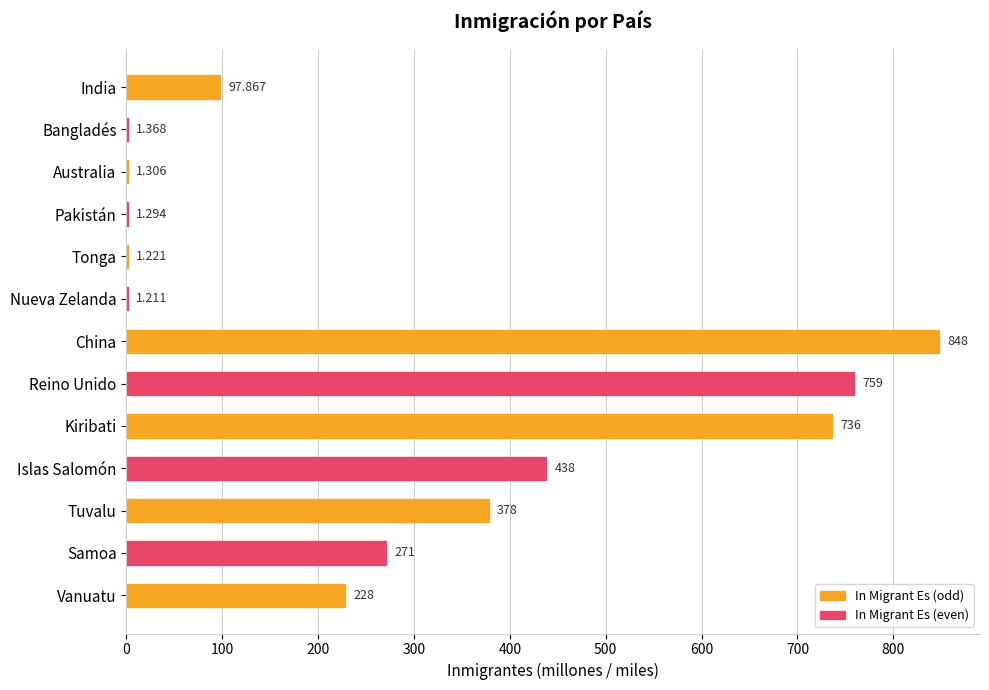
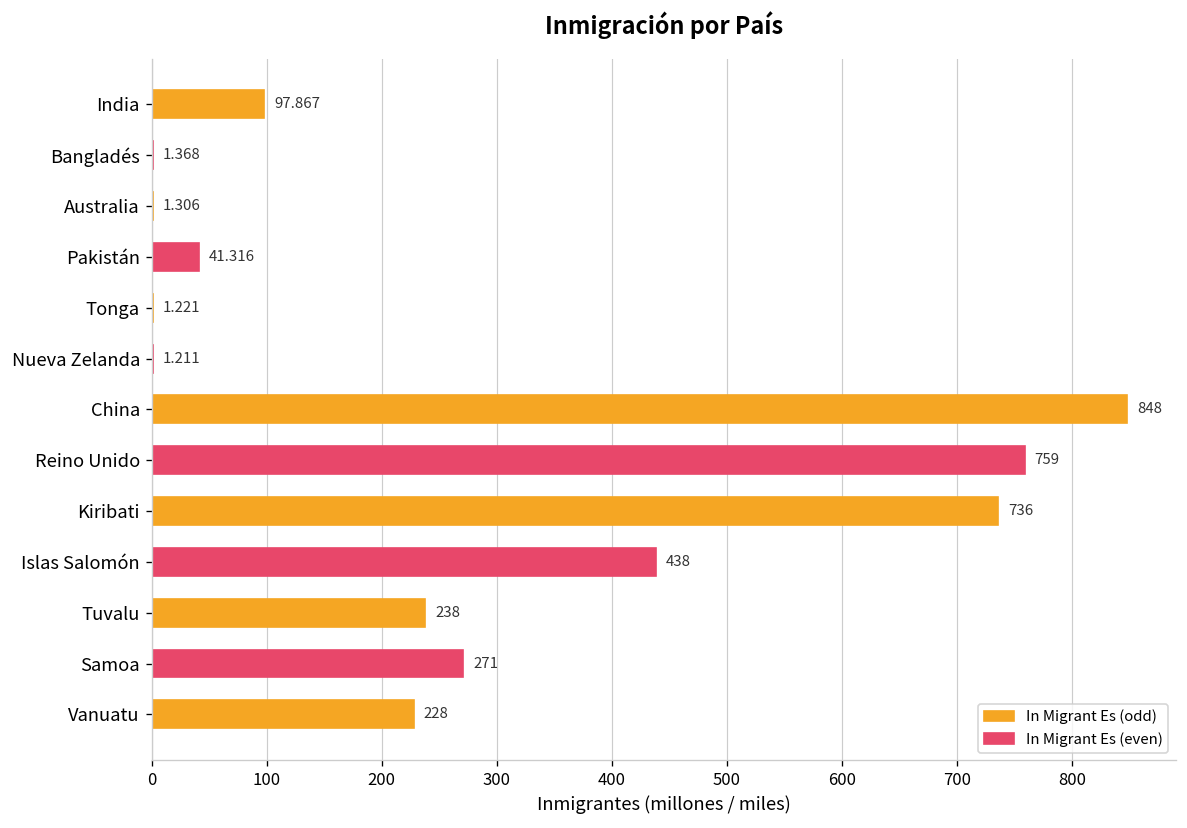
Pakistán: 1.294 -> 41.316
Tuvalu: 378 -> 238
